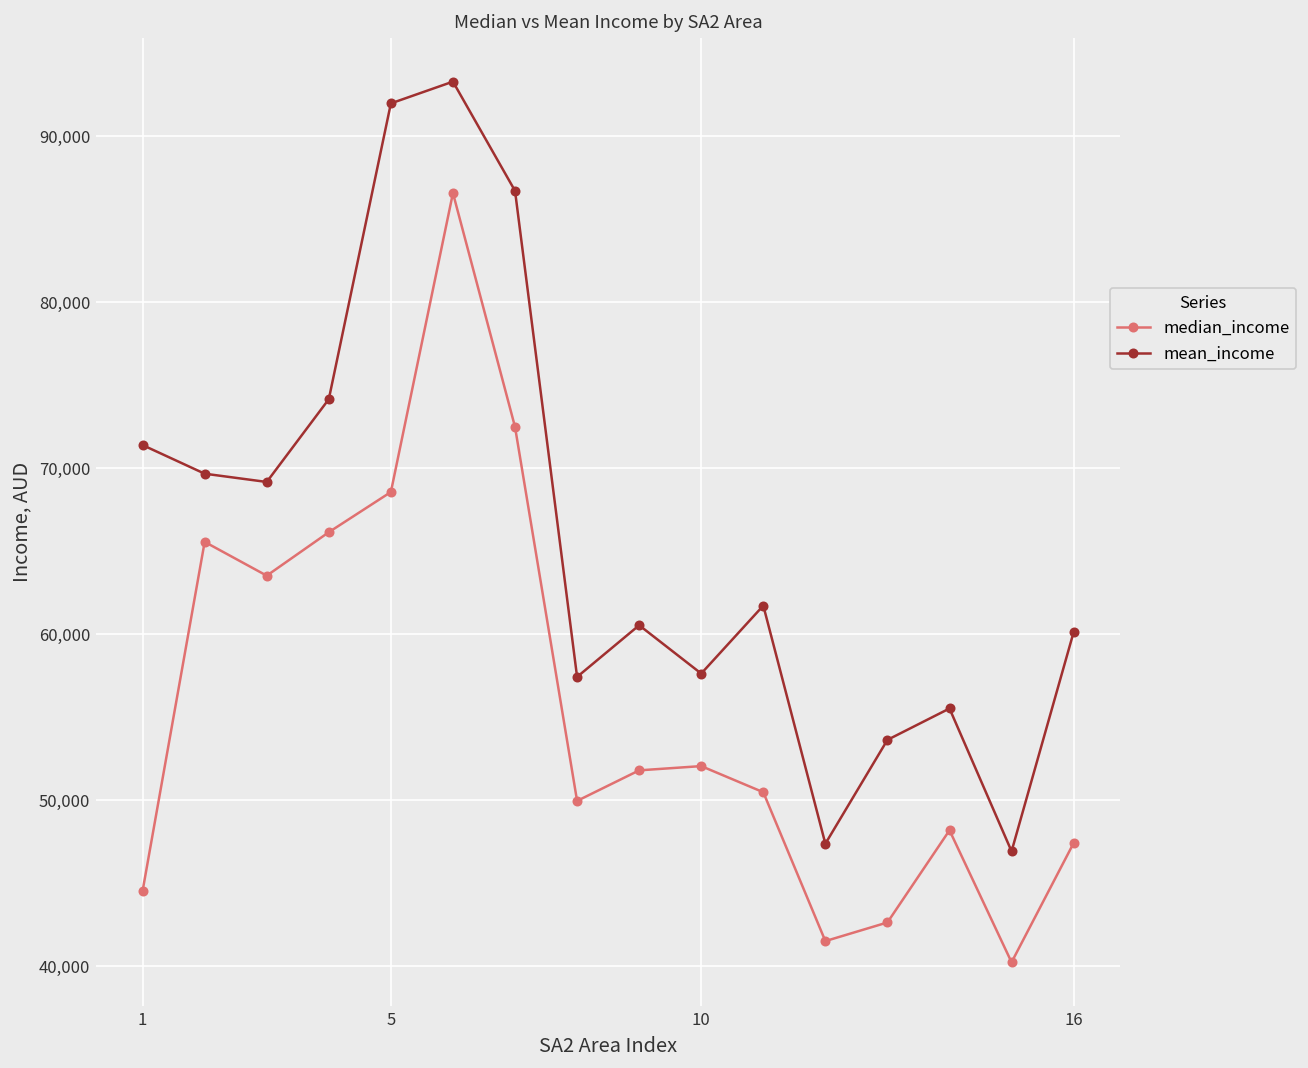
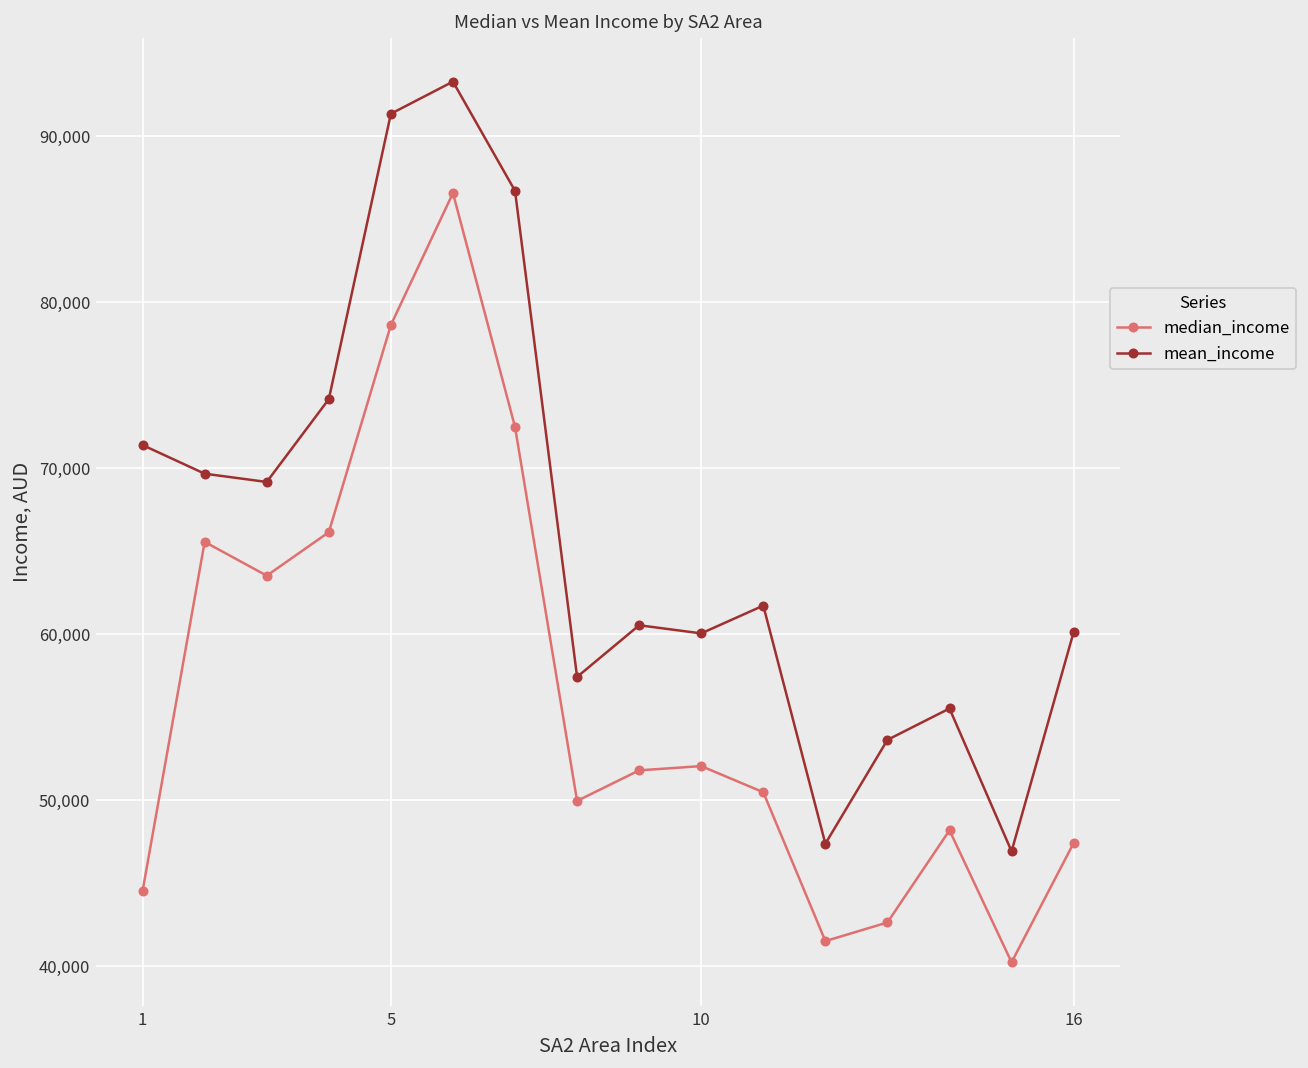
median_income, 5: 68,600 -> 78,600
mean_income, 5: 92,000 -> 91,400
mean_income, 10: 57,600 -> 60,100
